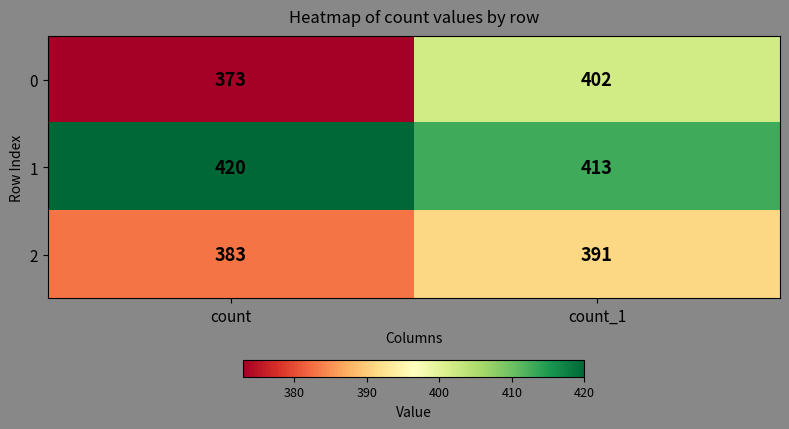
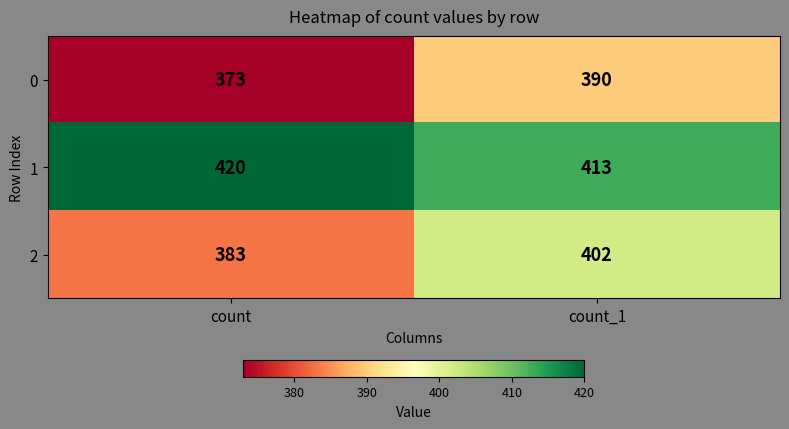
0, count_1: 402 -> 390
2, count_1: 391 -> 402
